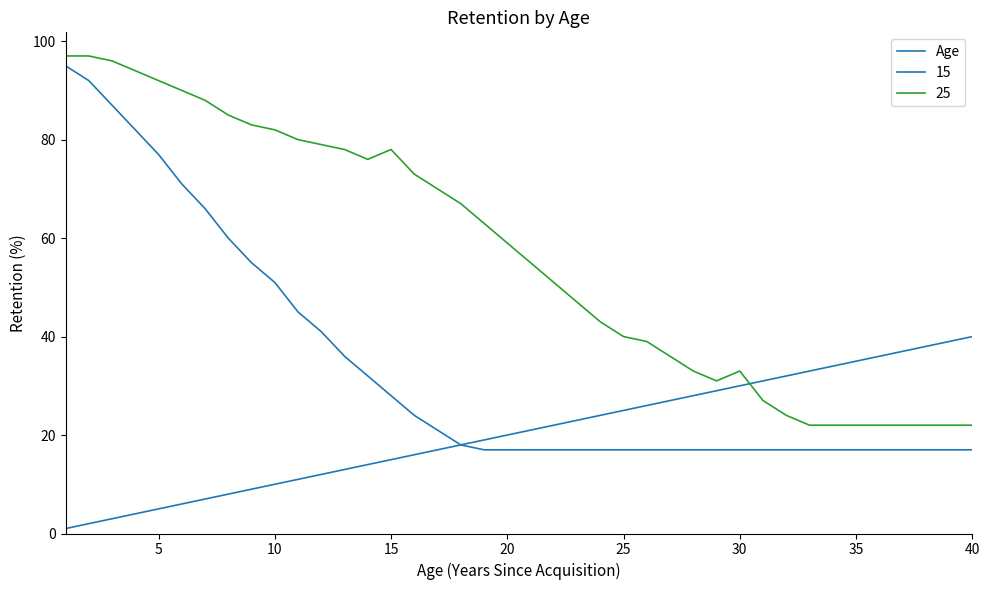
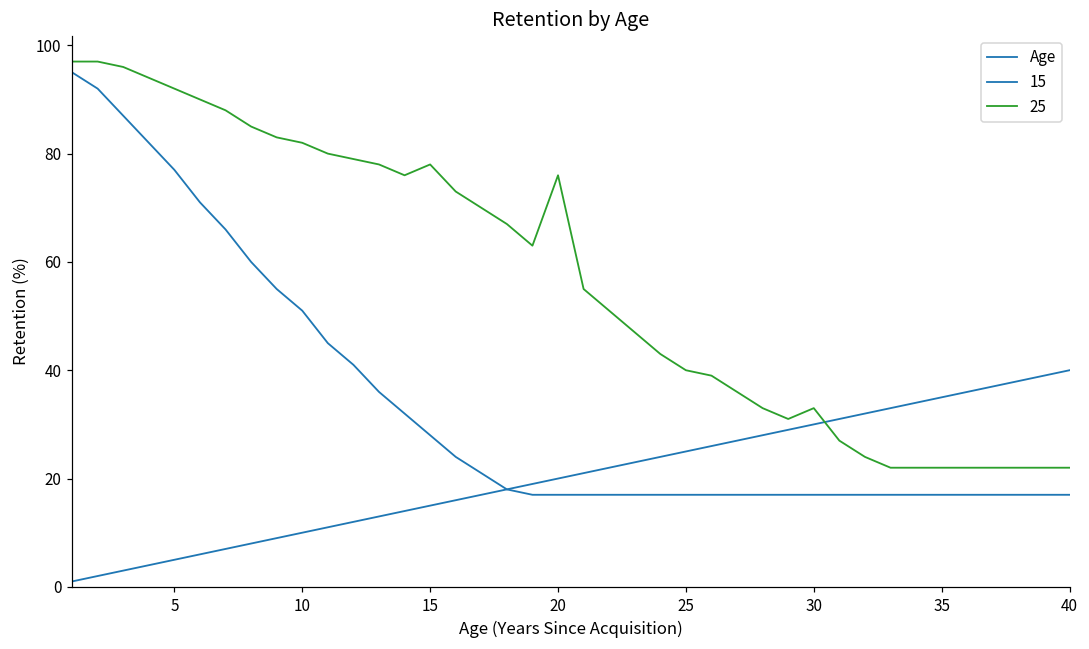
25, 20: 59 -> 76
